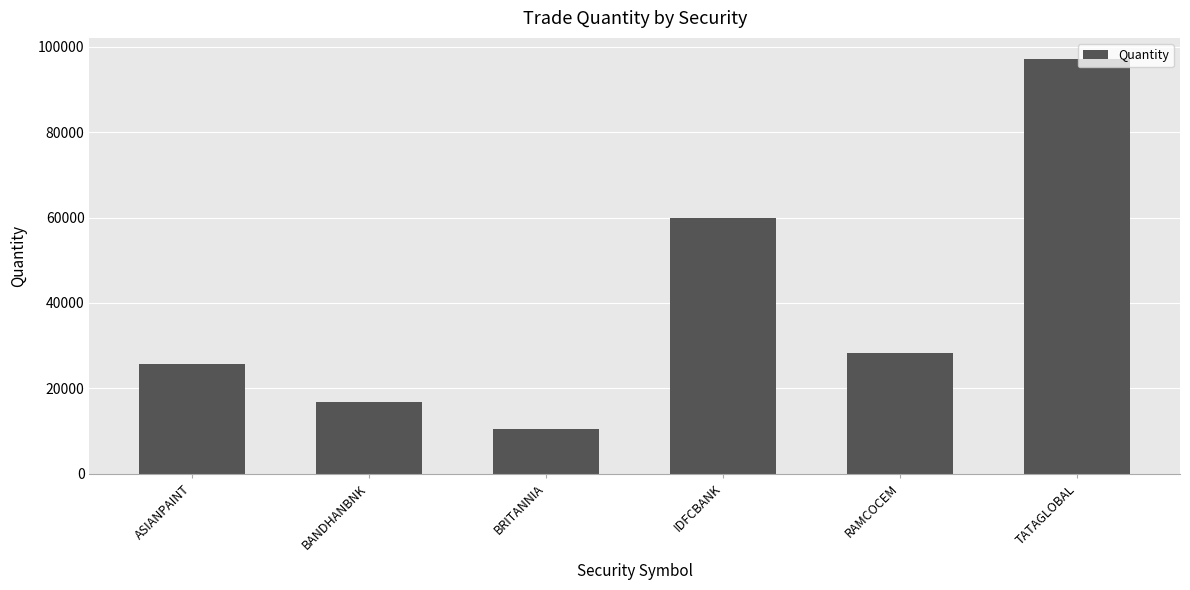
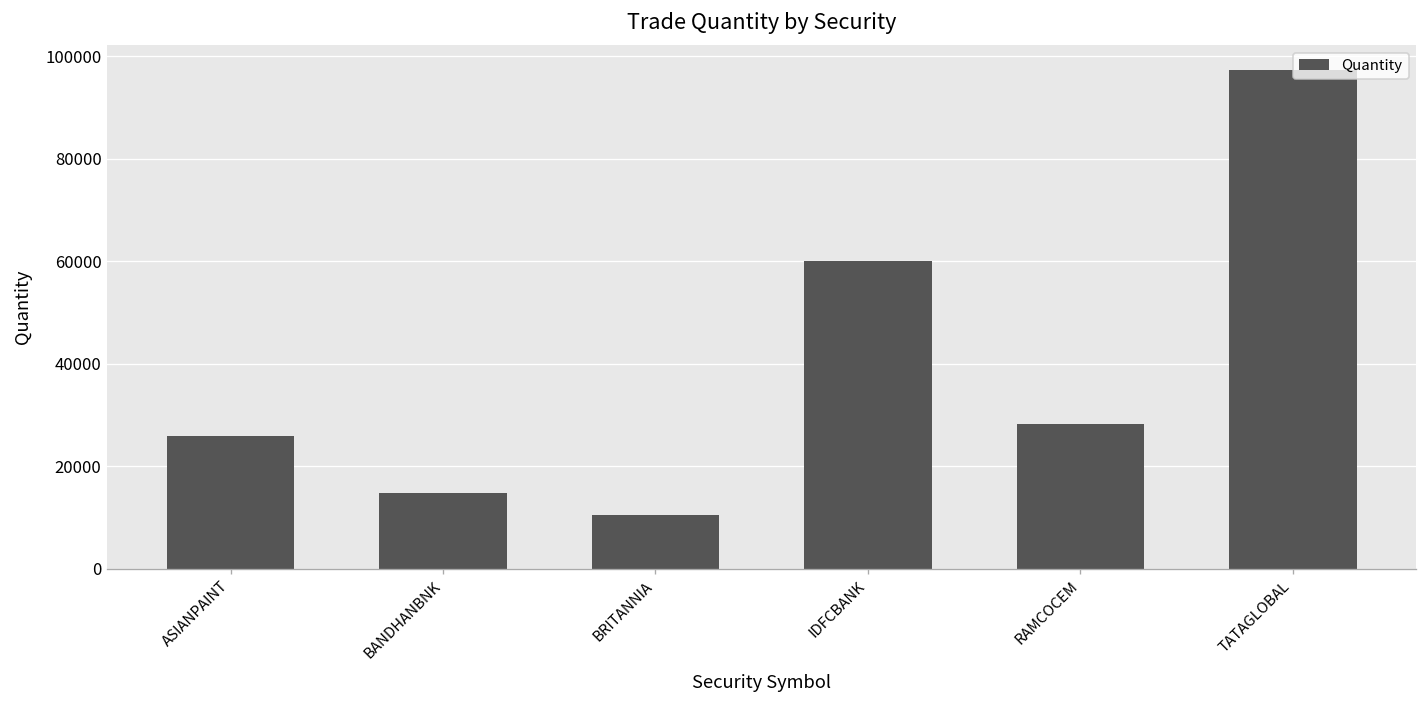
BANDHANBNK: 17000 -> 15000
